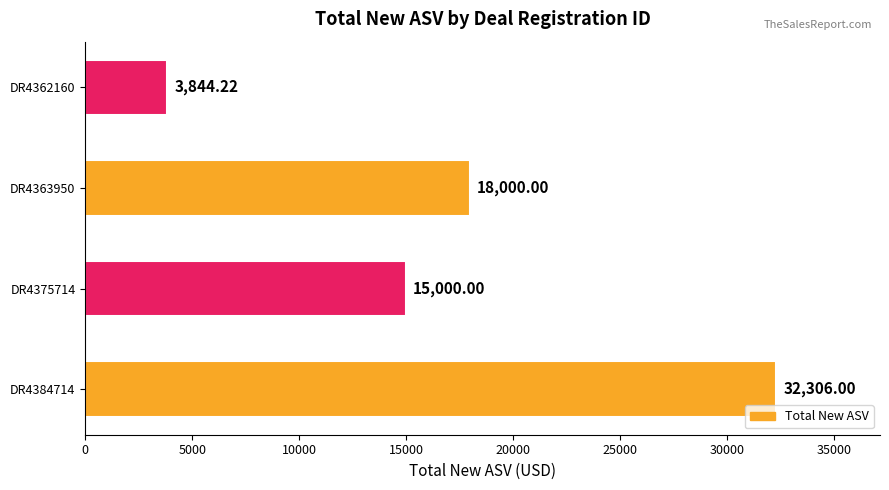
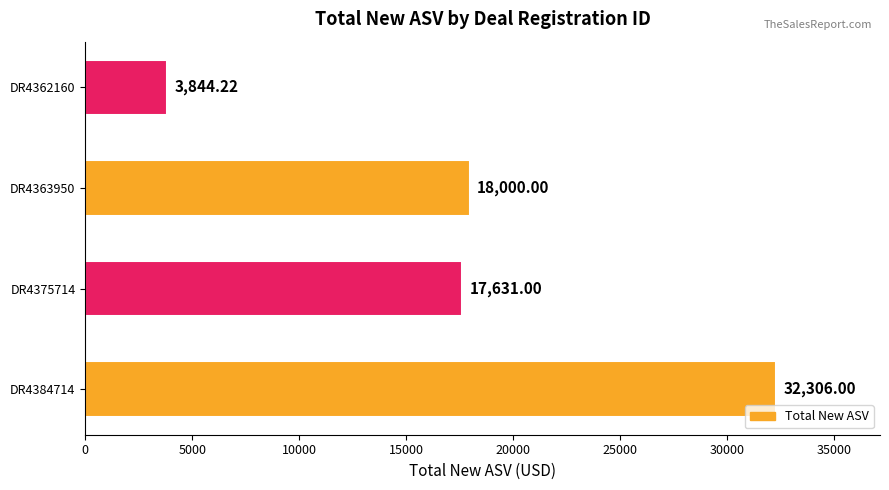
DR4375714: 15,000.00 -> 17,631.00
